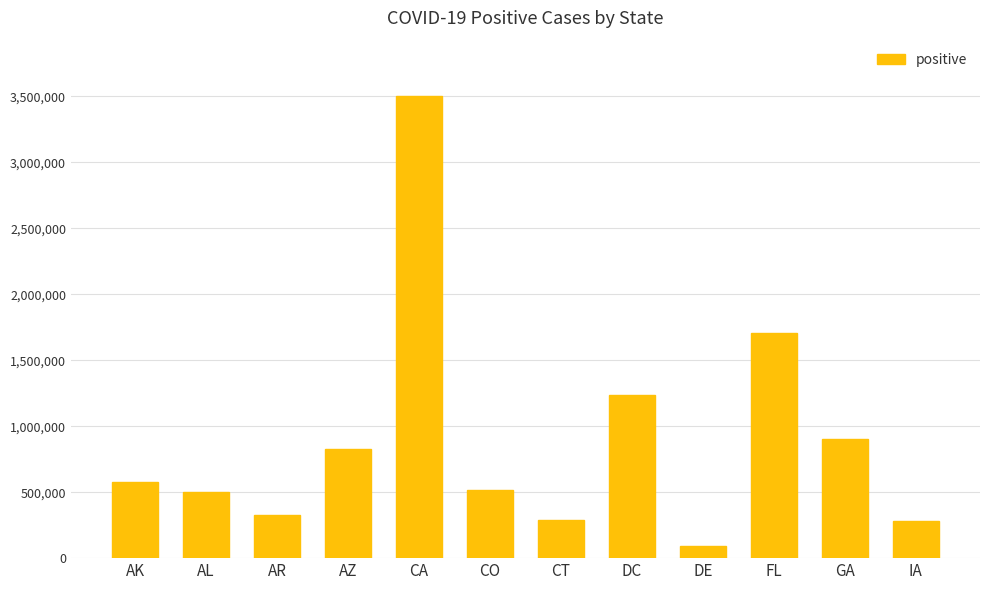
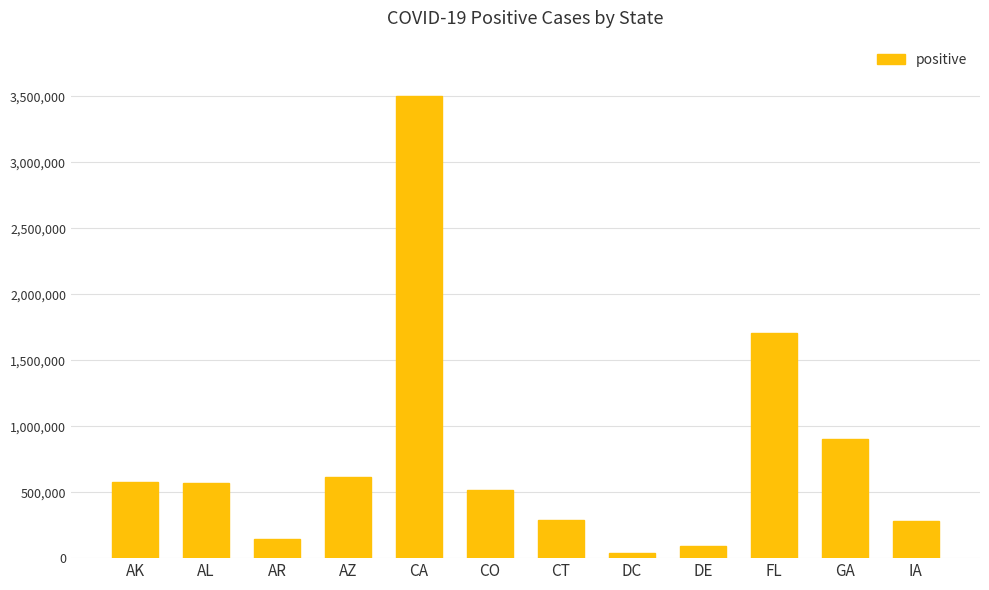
AL: 500,000 -> 570,000
AR: 320,000 -> 150,000
AZ: 830,000 -> 620,000
DC: 1,230,000 -> 40,000
